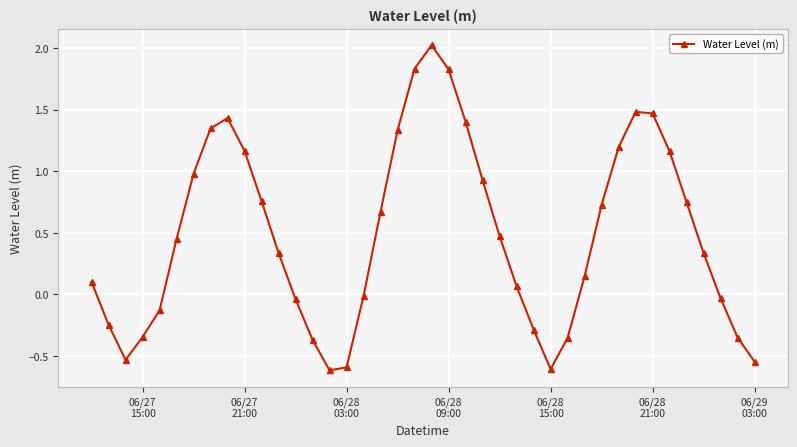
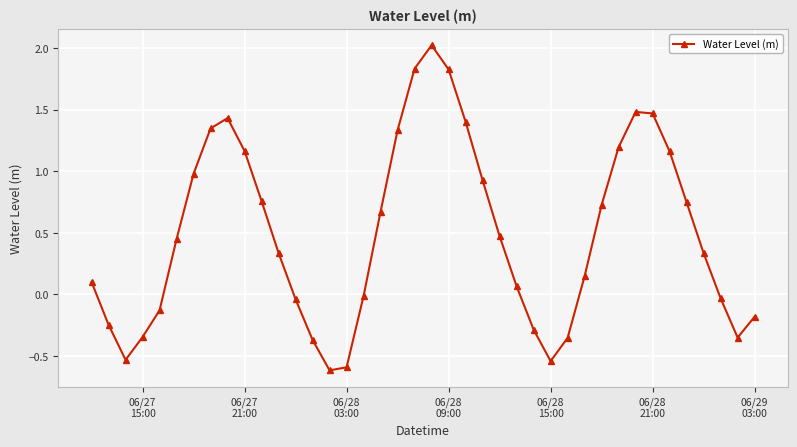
06/28 15:00: -0.61 -> -0.54
06/29 03:00: -0.55 -> -0.18
